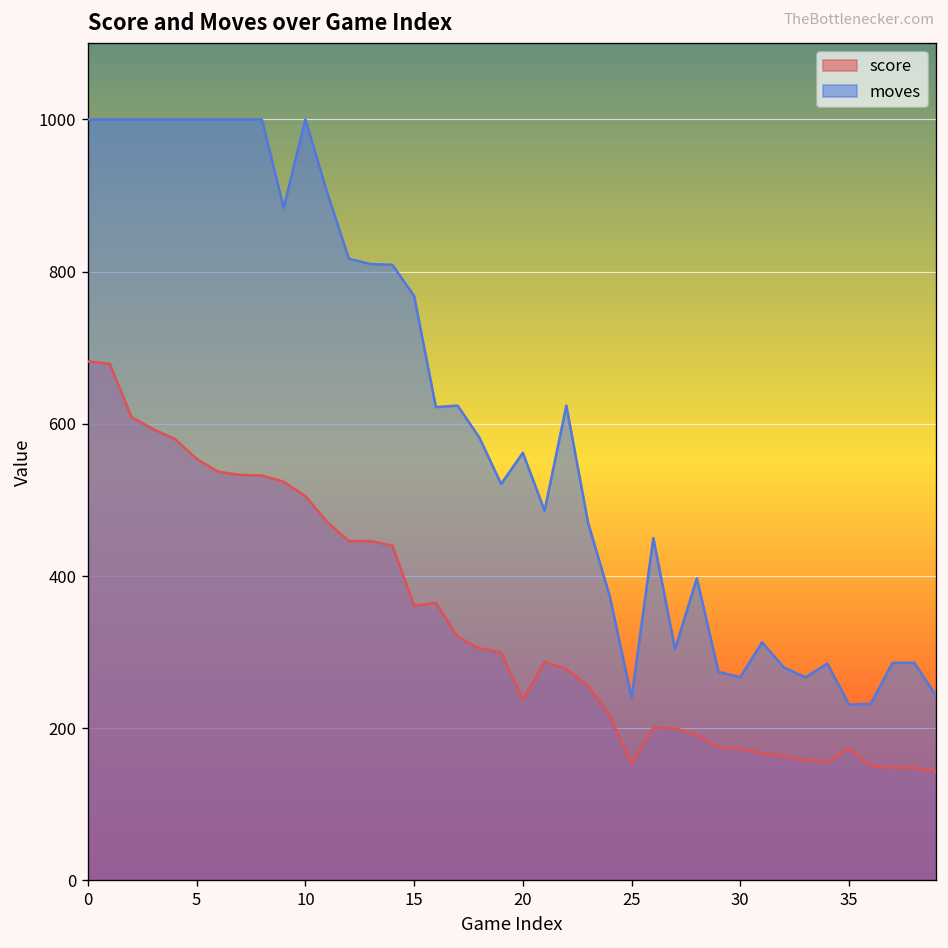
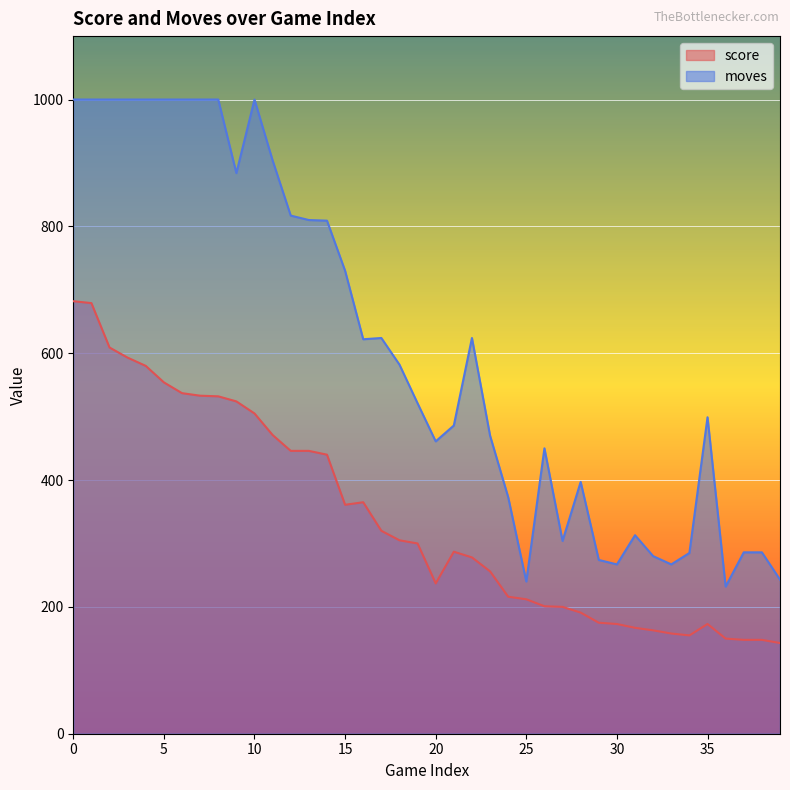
moves, 15: 770 -> 730
moves, 20: 560 -> 460
score, 25: 150 -> 210
moves, 35: 230 -> 500
